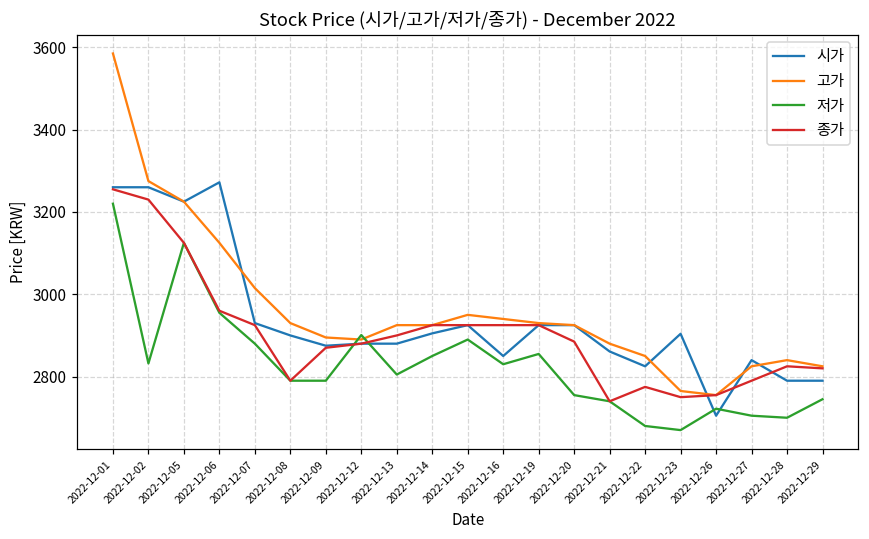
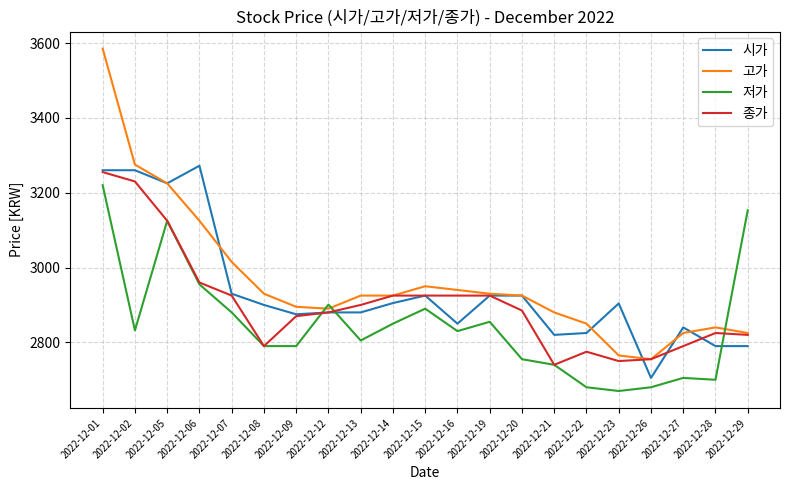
시가, 2022-12-21: 2860 -> 2820
저가, 2022-12-26: 2720 -> 2680
저가, 2022-12-29: 2750 -> 3150
